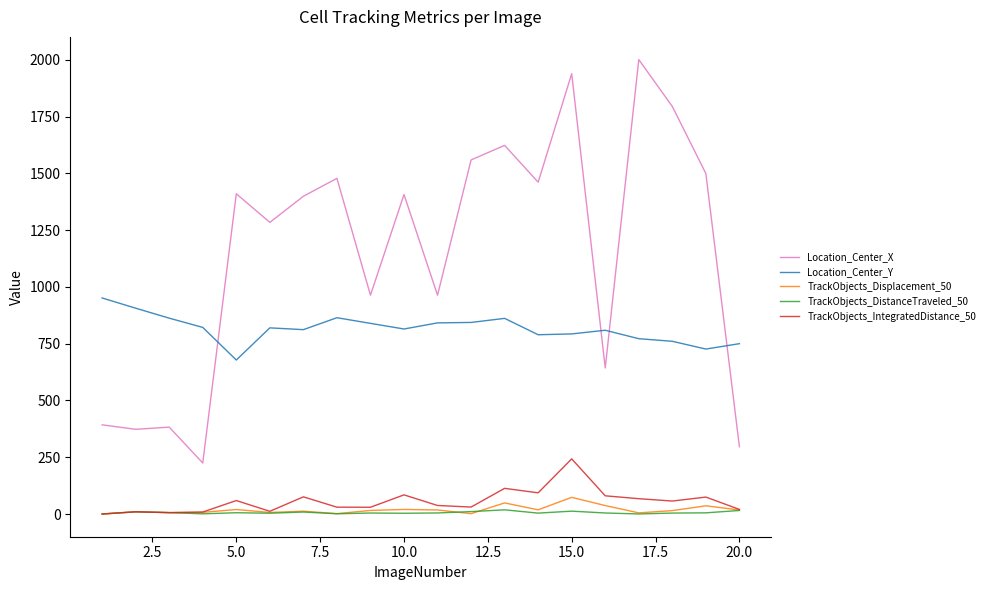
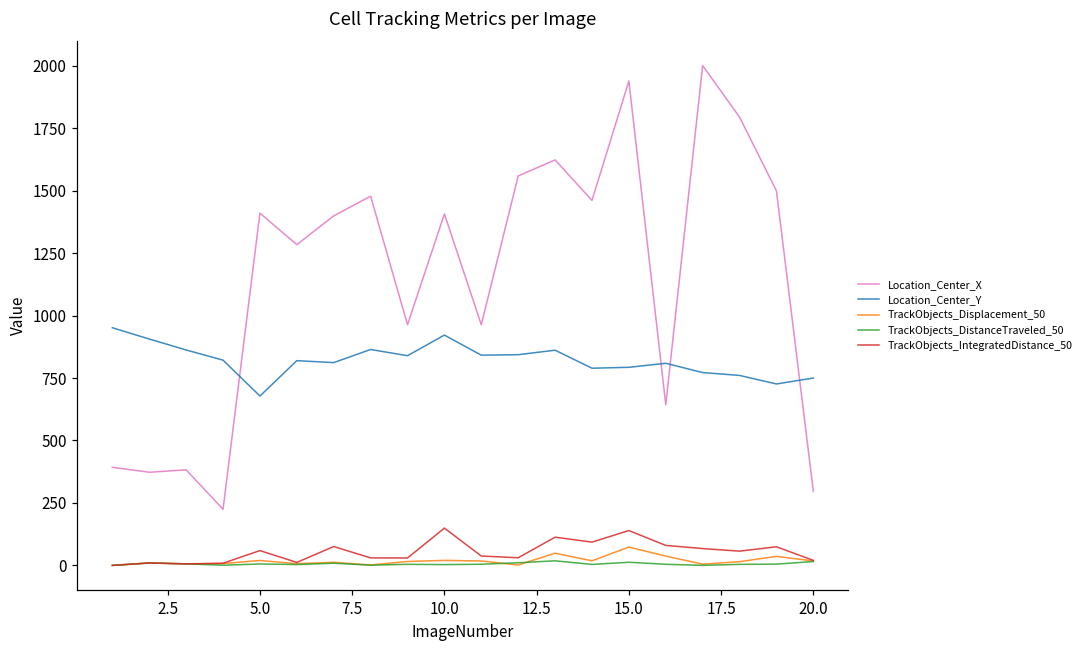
Location_Center_Y, 10.0: 810 -> 920
TrackObjects_IntegratedDistance_50, 10.0: 80 -> 150
TrackObjects_IntegratedDistance_50, 15.0: 240 -> 140
